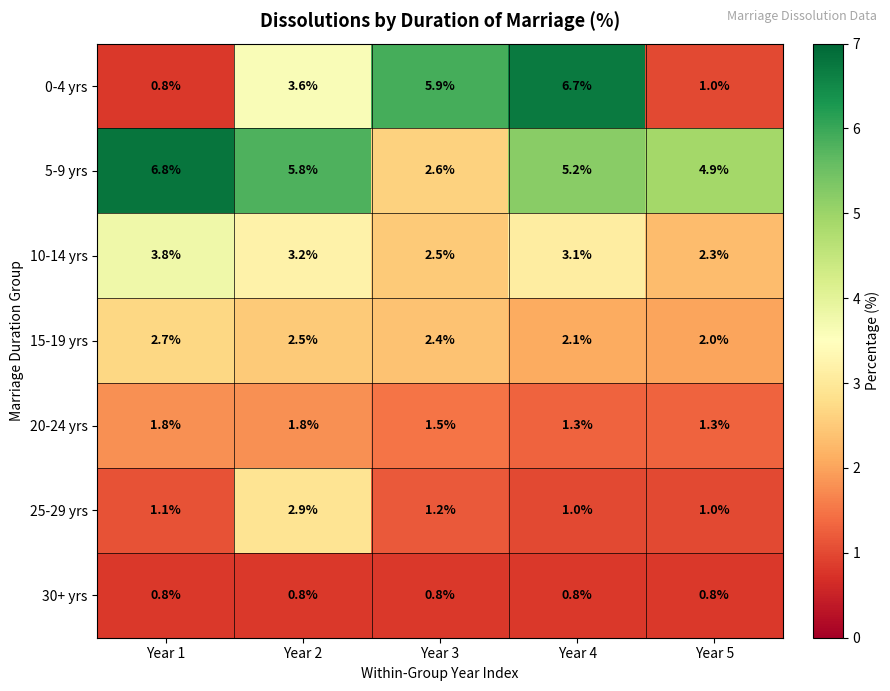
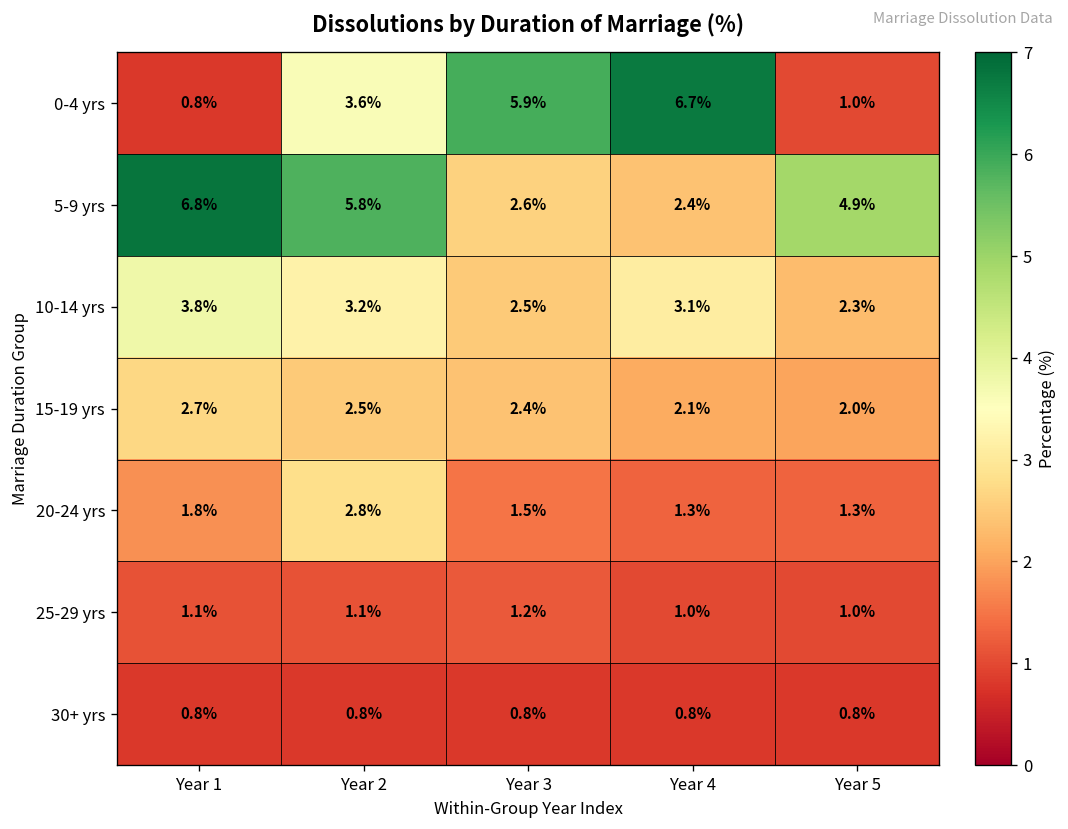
5-9 yrs, Year 4: 5.2% -> 2.4%
20-24 yrs, Year 2: 1.8% -> 2.8%
25-29 yrs, Year 2: 2.9% -> 1.1%
